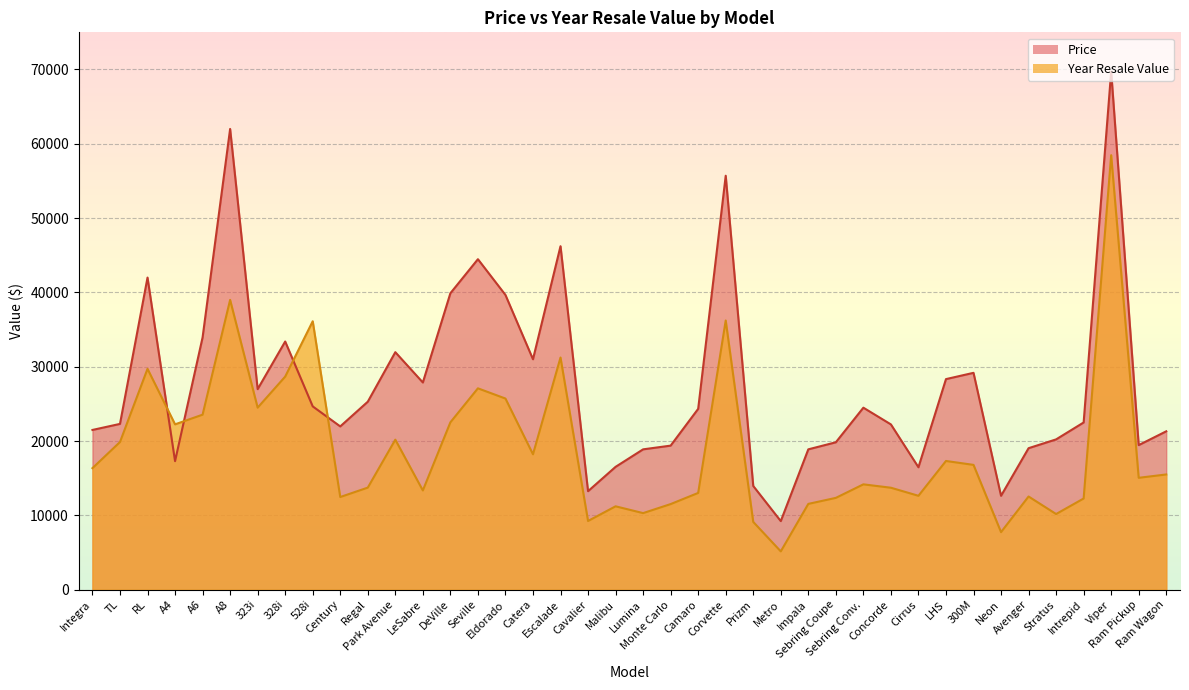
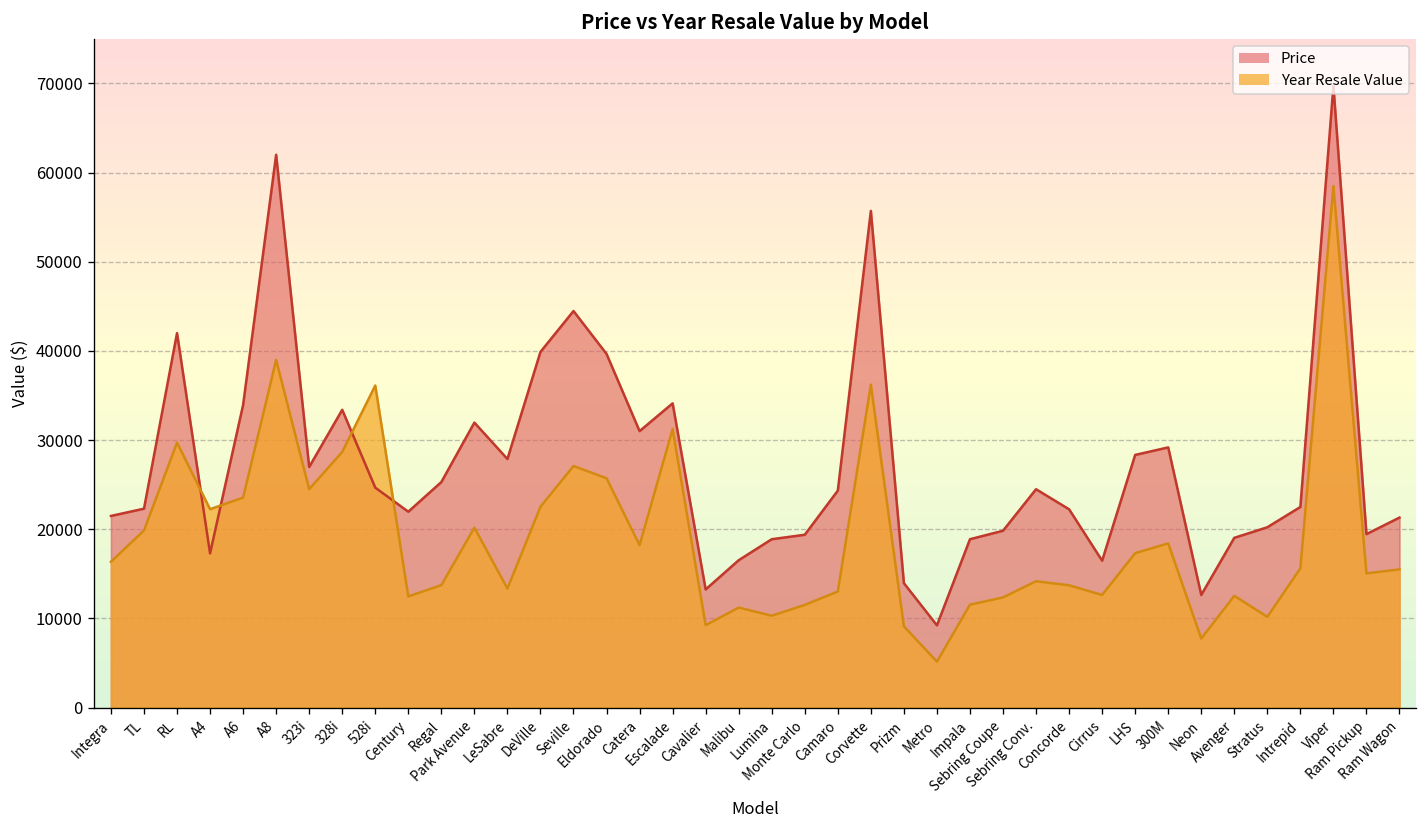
Price, Escalade: 46000 -> 34000
Year Resale Value, 300M: 17000 -> 18000
Year Resale Value, Intrepid: 12000 -> 16000
